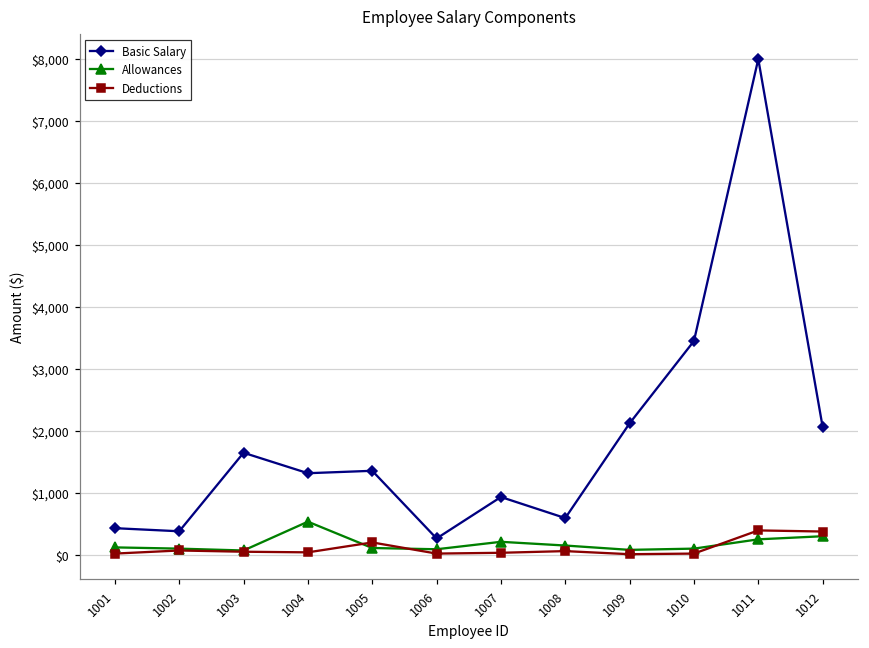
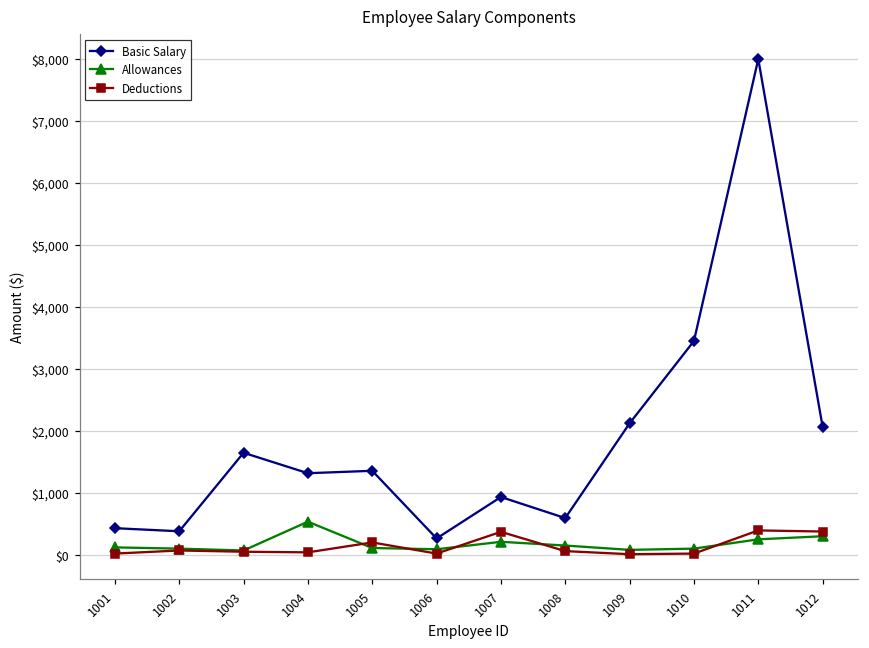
Deductions, 1007: $0 -> $400
